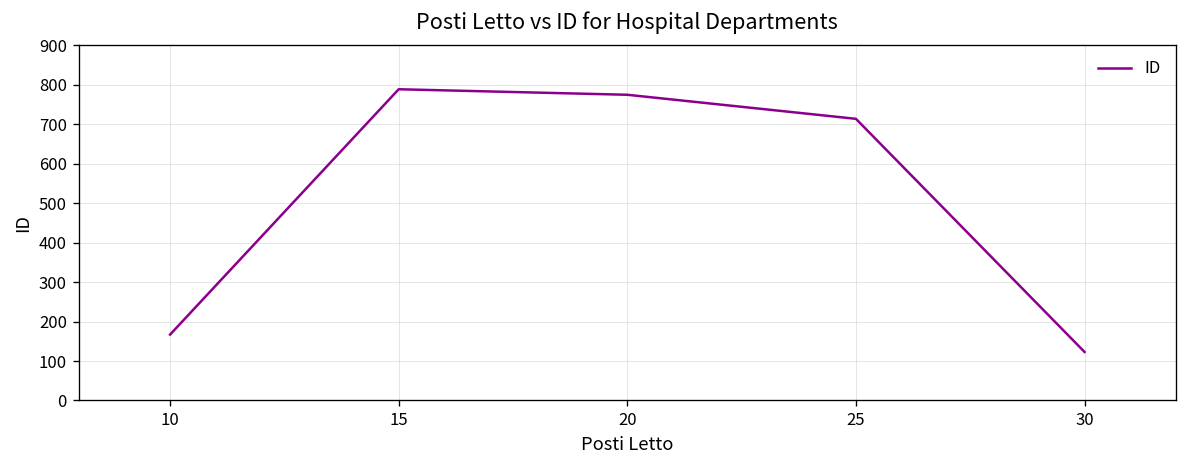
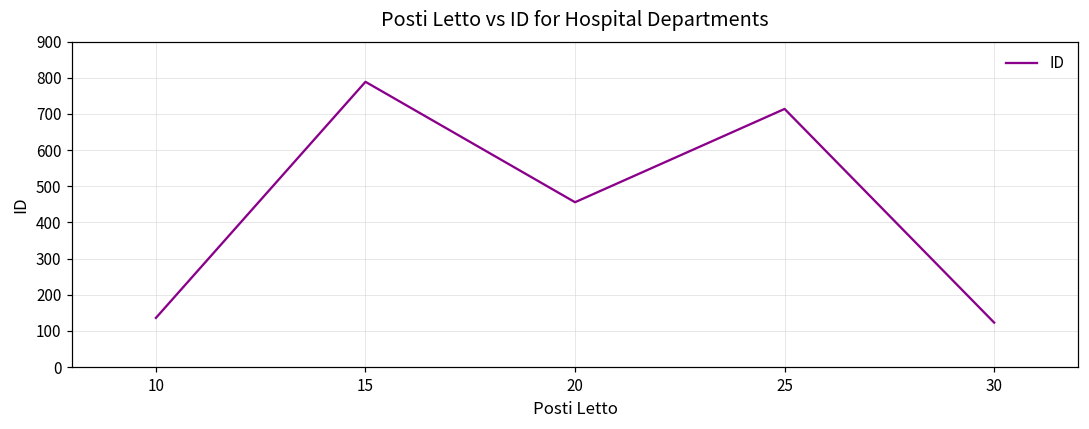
10: 170 -> 140
20: 780 -> 460
